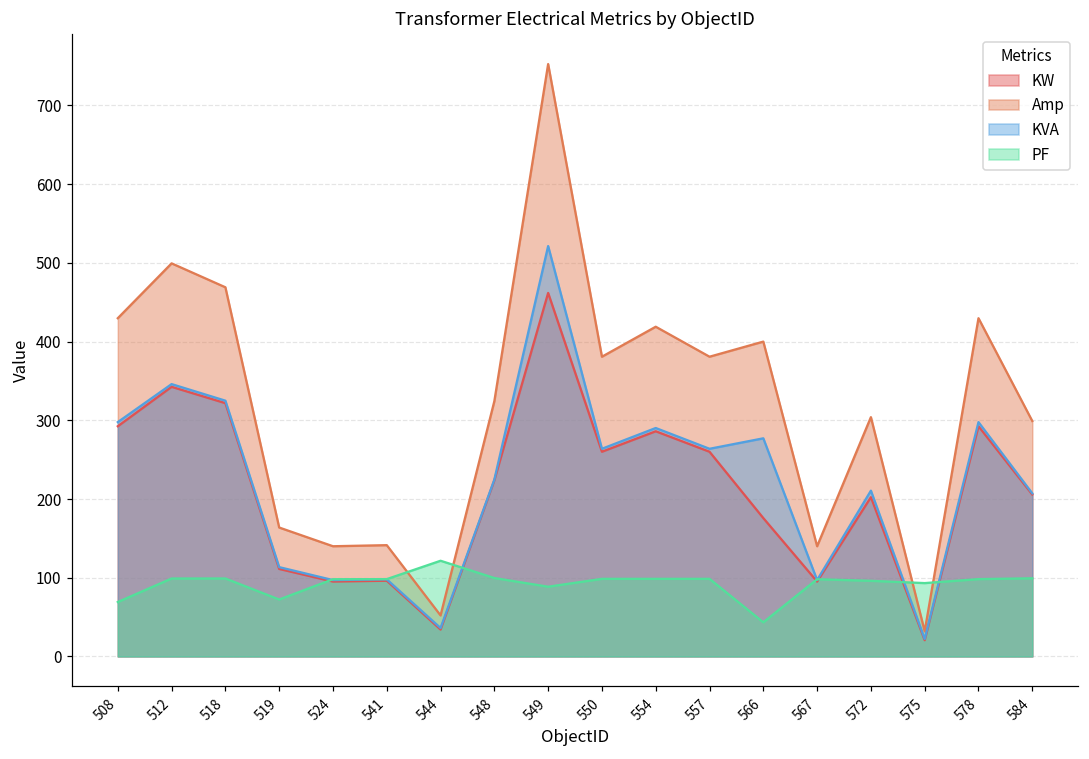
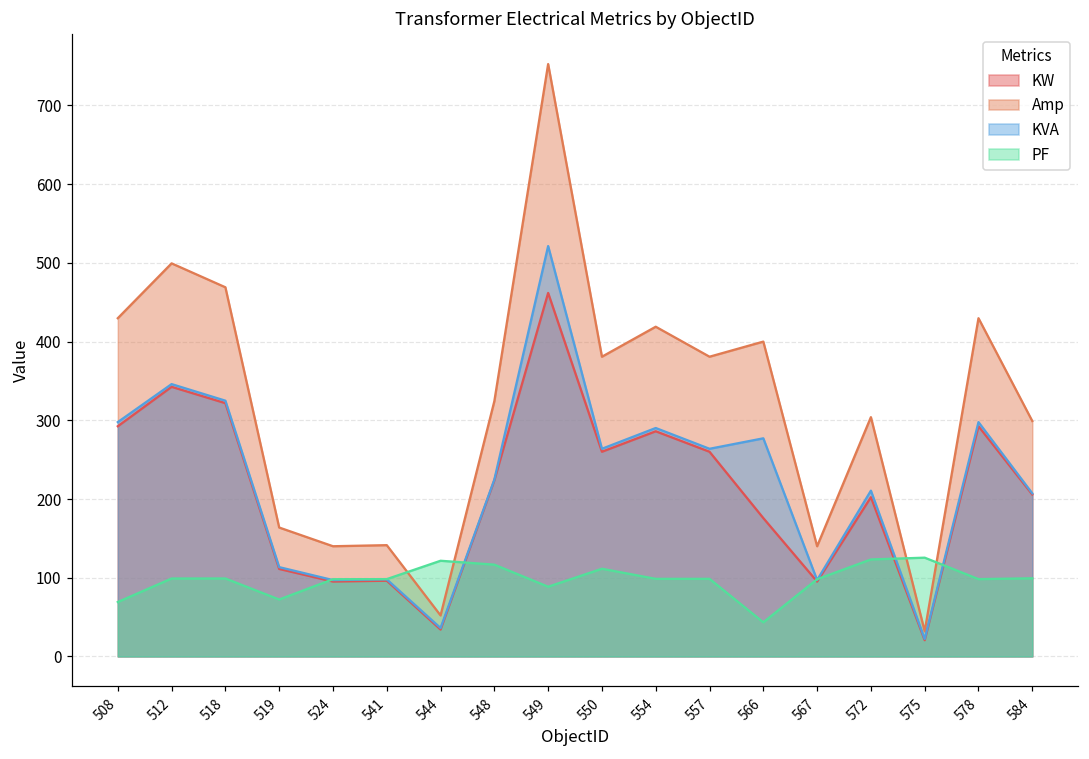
PF, 548: 100 -> 120
PF, 550: 100 -> 110
PF, 572: 100 -> 120
PF, 575: 90 -> 130
